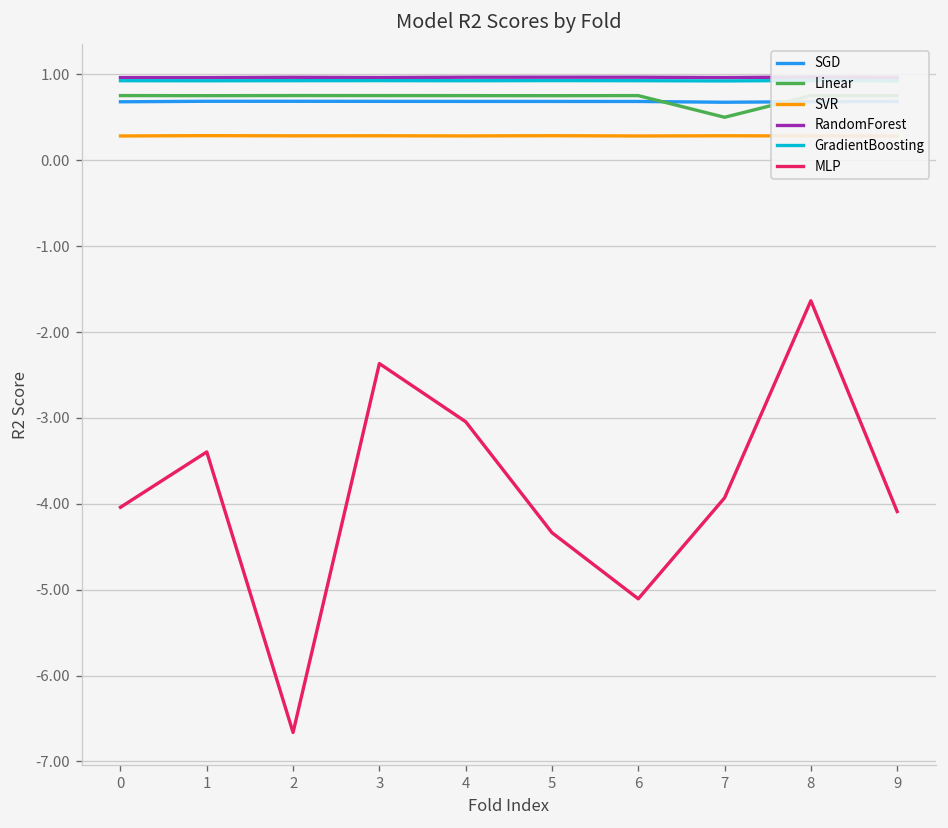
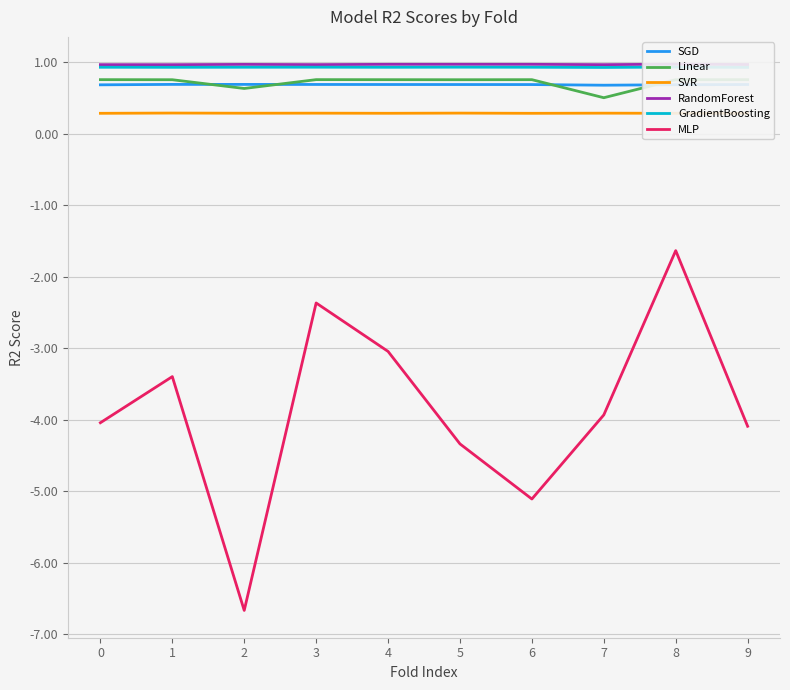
Linear, 2: 0.8 -> 0.6
